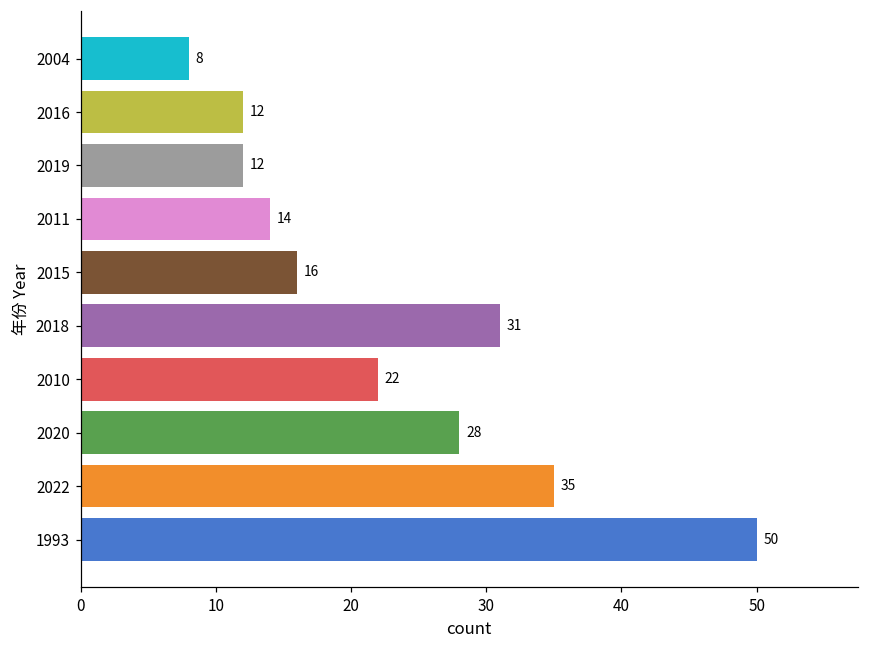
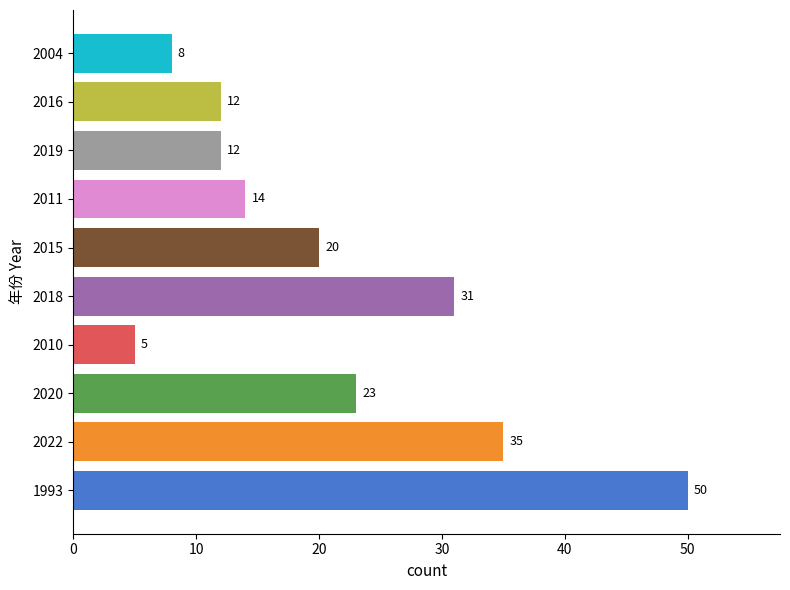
2015: 16 -> 20
2010: 22 -> 5
2020: 28 -> 23
